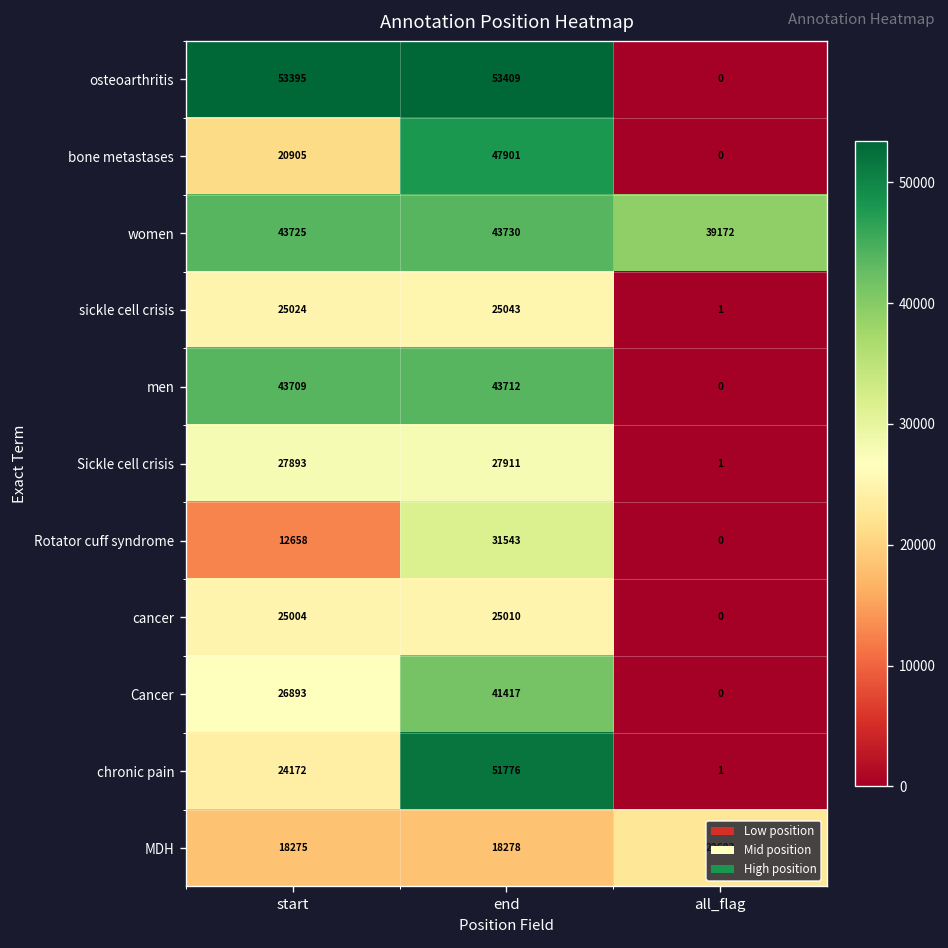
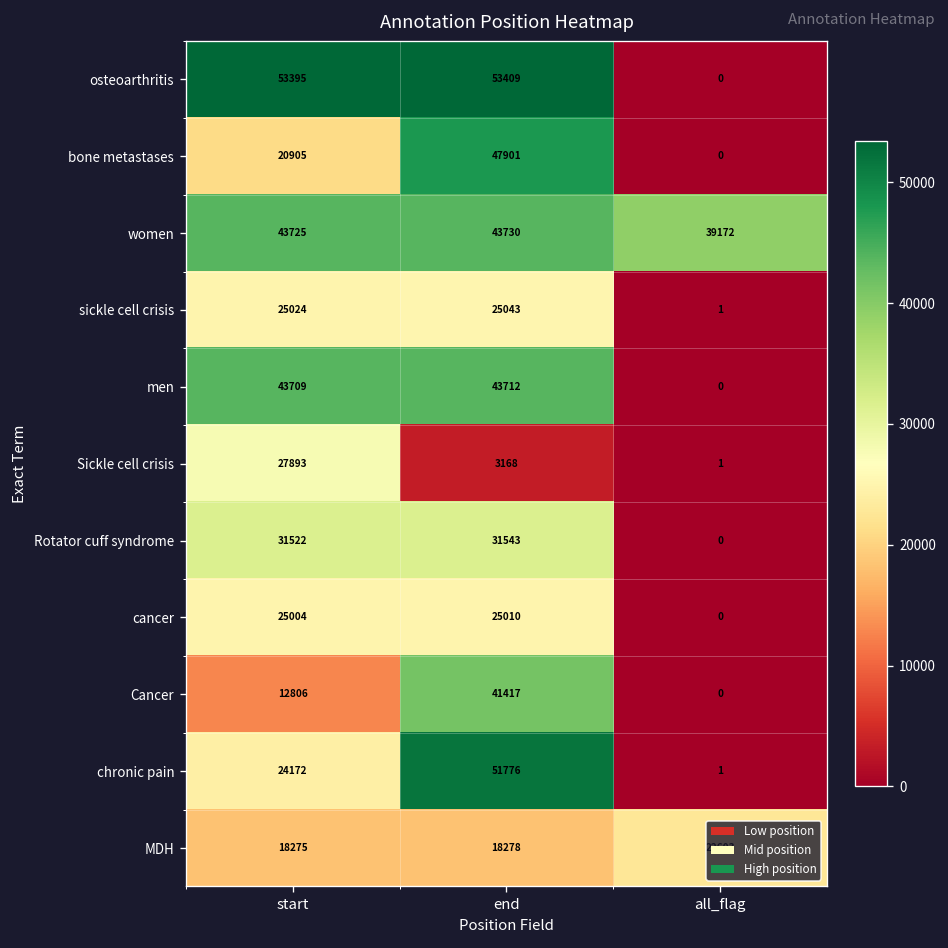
Sickle cell crisis, end: 27911 -> 3168
Rotator cuff syndrome, start: 12658 -> 31522
Cancer, start: 26893 -> 12806
